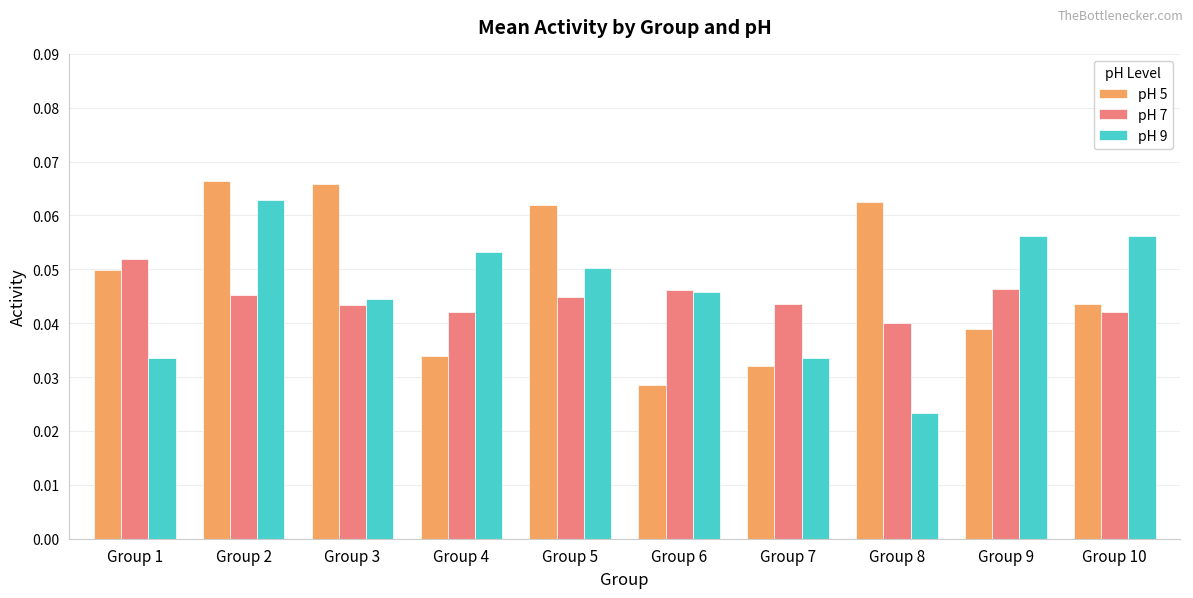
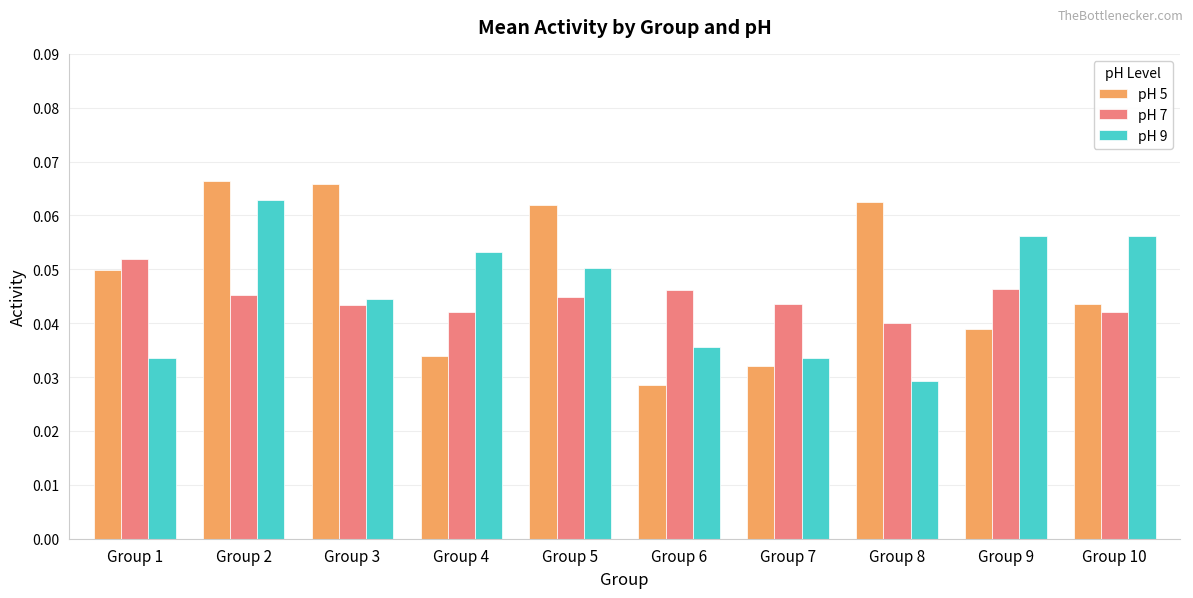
pH 9, Group 6: 0.046 -> 0.036
pH 9, Group 8: 0.023 -> 0.029
